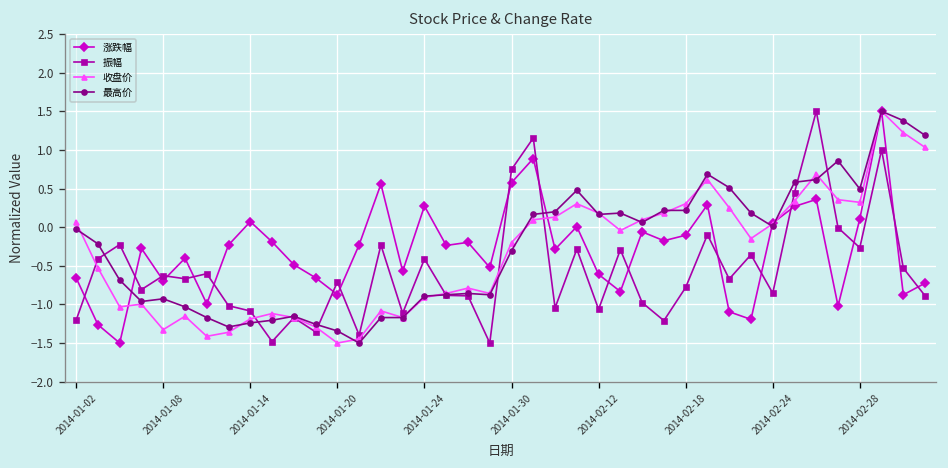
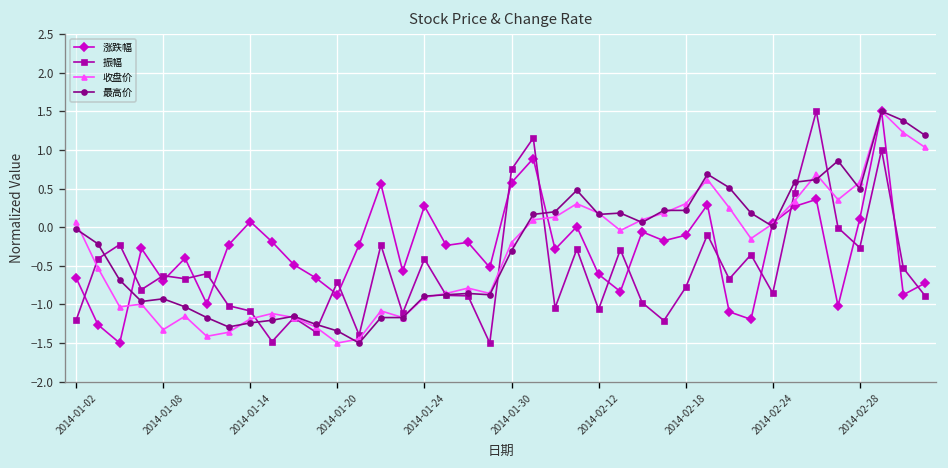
收盘价, 2014-02-28: 0.3 -> 0.6
